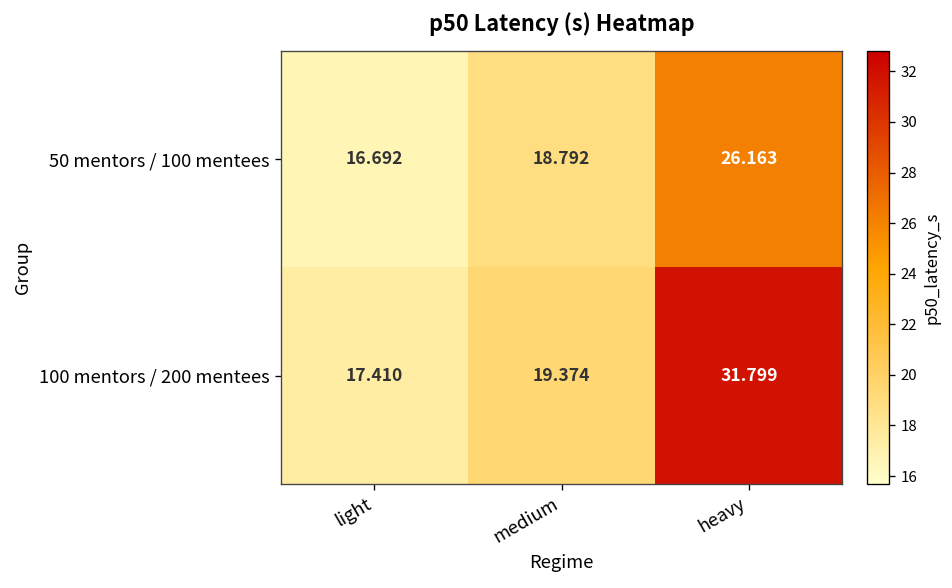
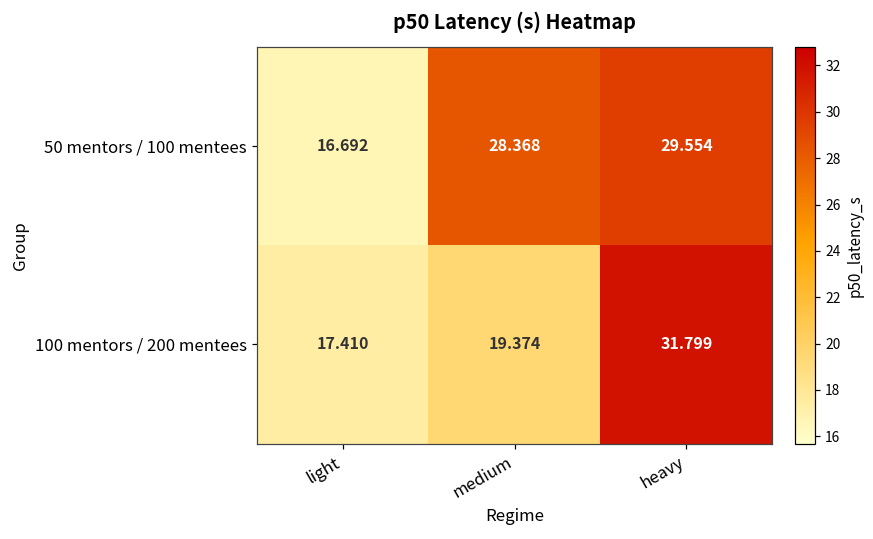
50 mentors / 100 mentees, medium: 18.792 -> 28.368
50 mentors / 100 mentees, heavy: 26.163 -> 29.554
